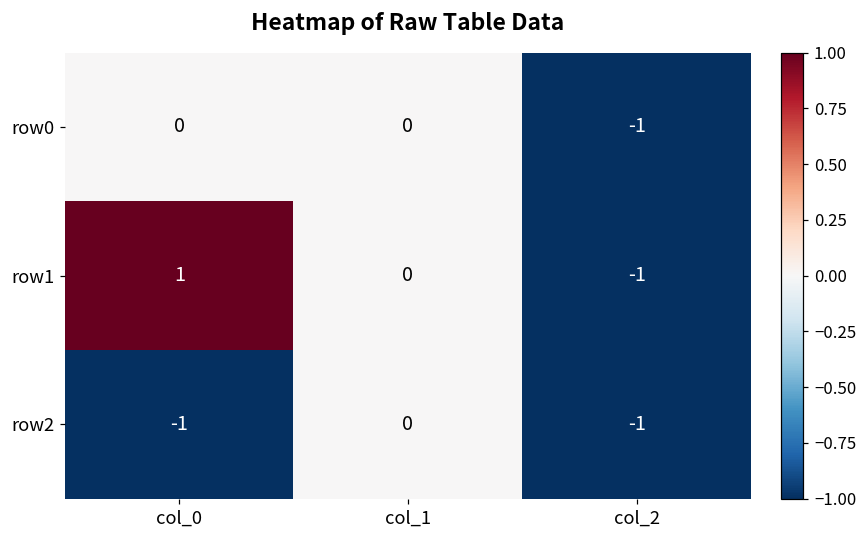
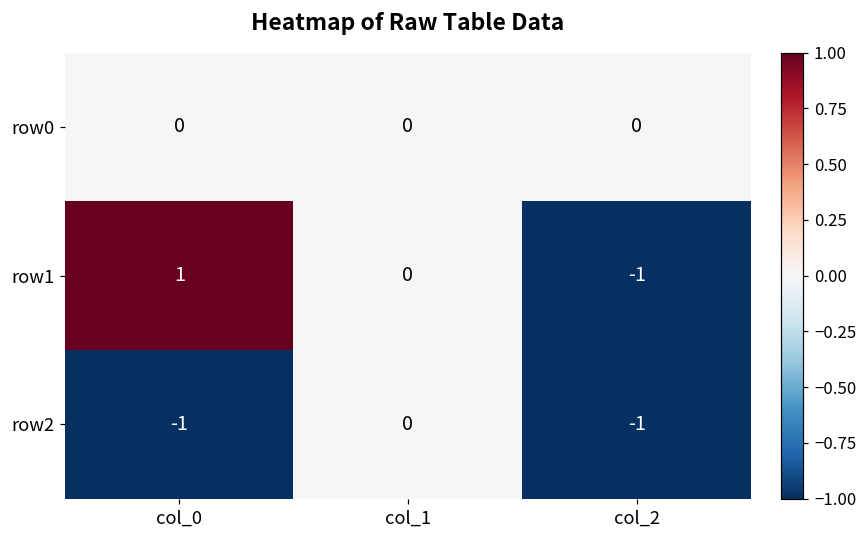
row0, col_2: -1 -> 0
